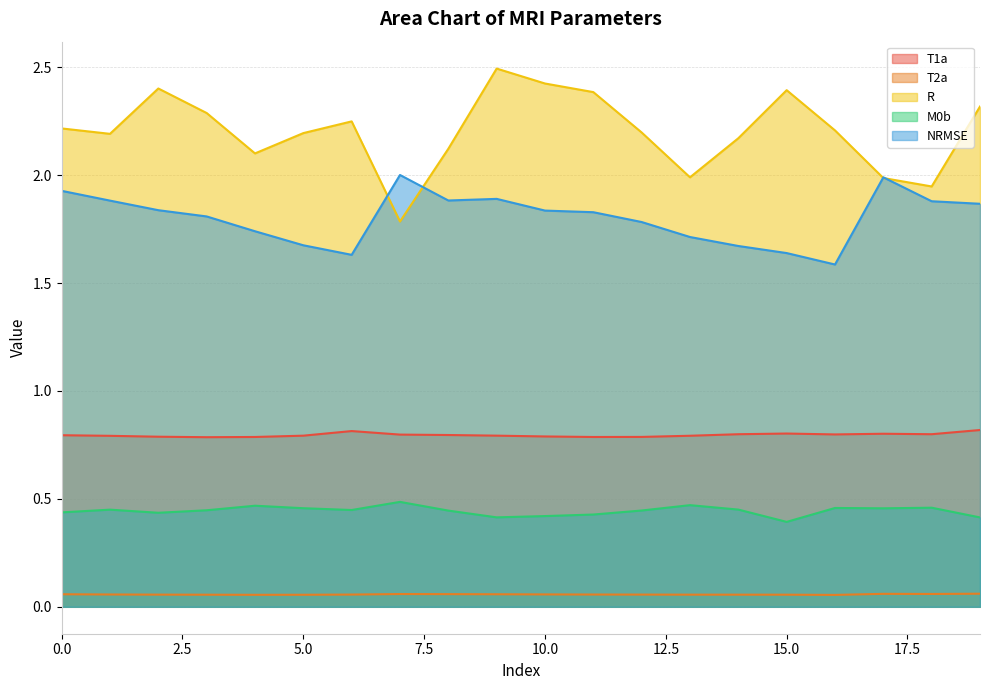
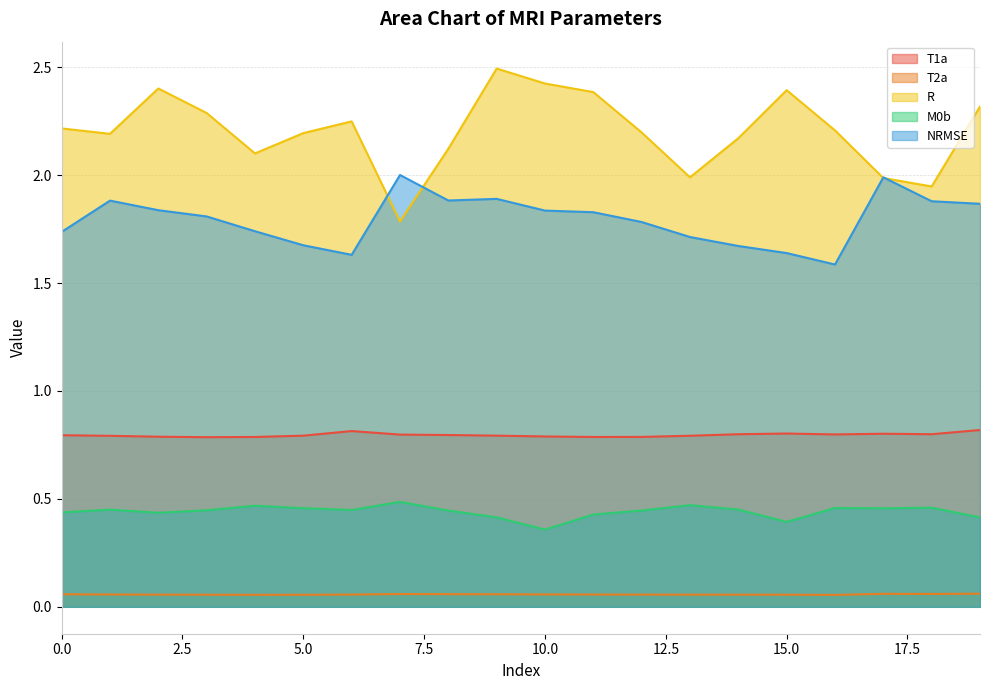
NRMSE, 0.0: 1.93 -> 1.74
M0b, 10.0: 0.42 -> 0.36
